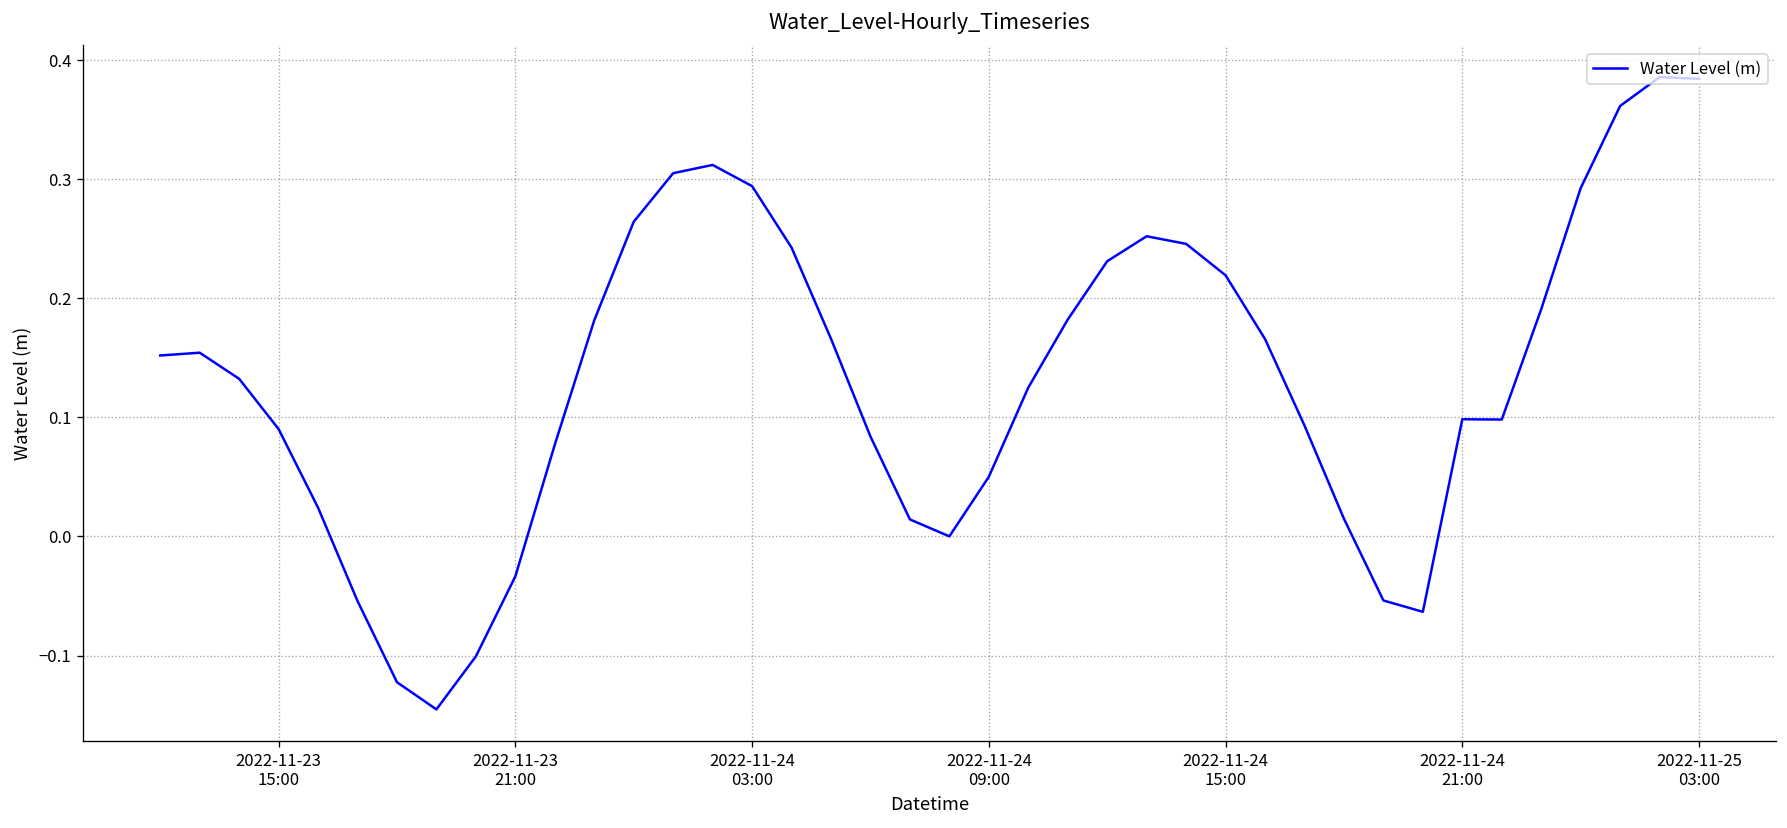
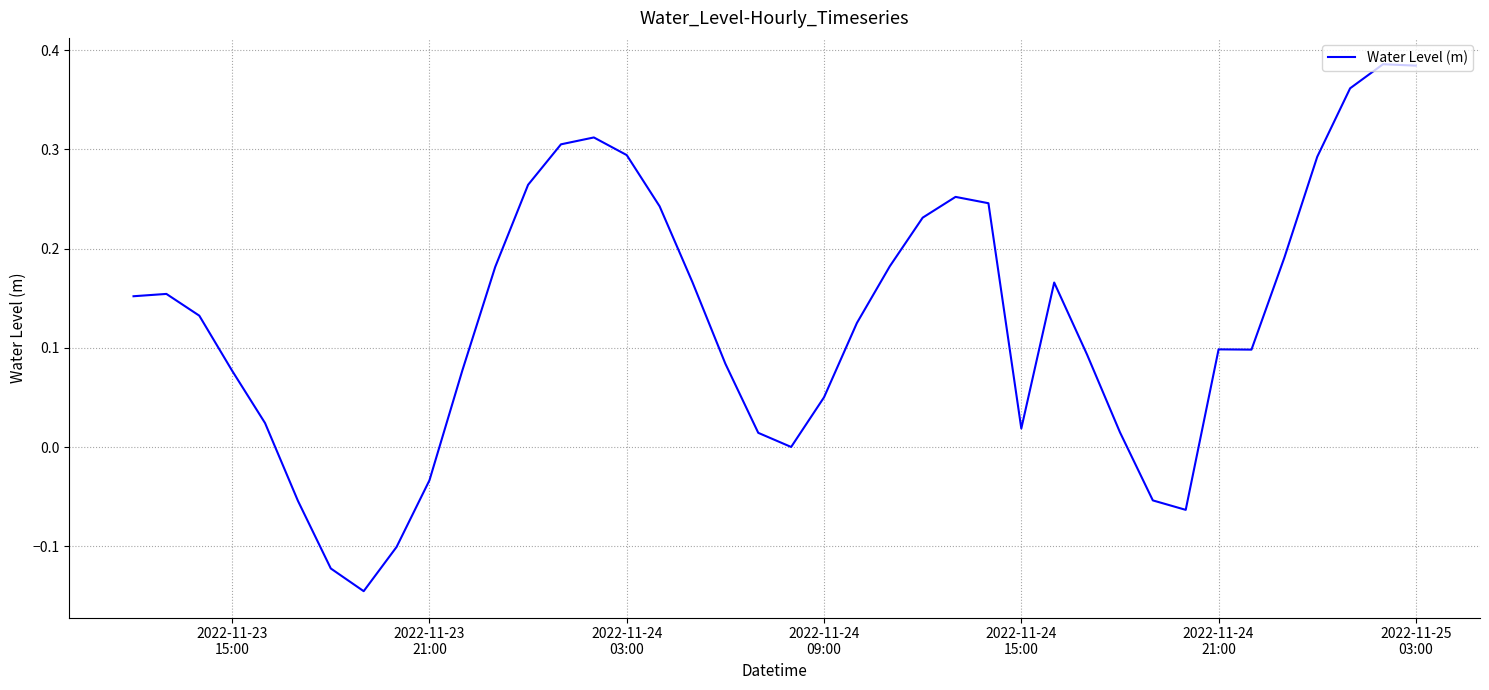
2022-11-23 15:00: 0.09 -> 0.08
2022-11-24 15:00: 0.22 -> 0.02
